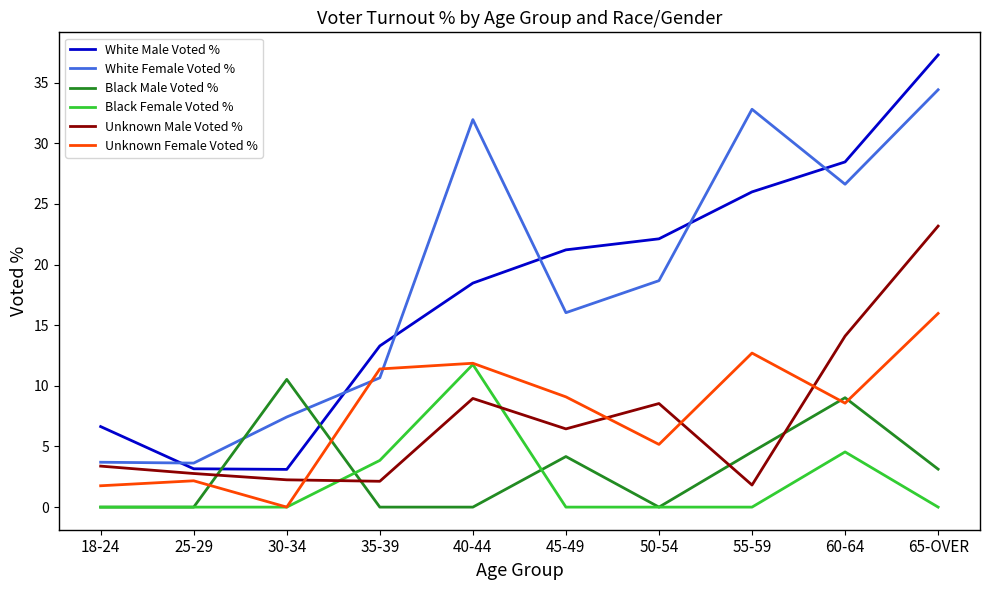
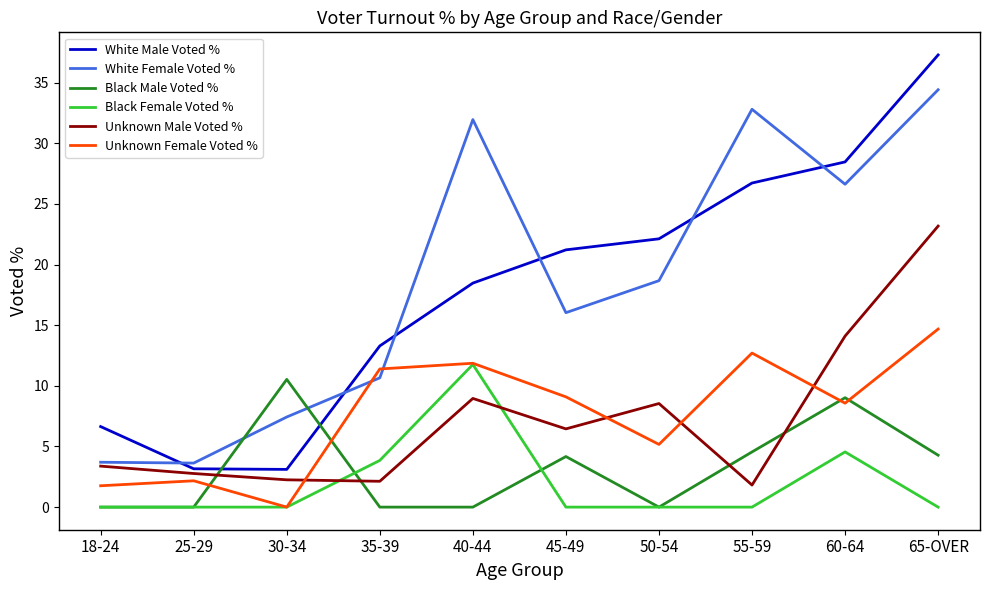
White Male Voted %, 55-59: 26.0 -> 26.7
Black Male Voted %, 65-OVER: 3.1 -> 4.3
Unknown Female Voted %, 65-OVER: 16.0 -> 14.7
